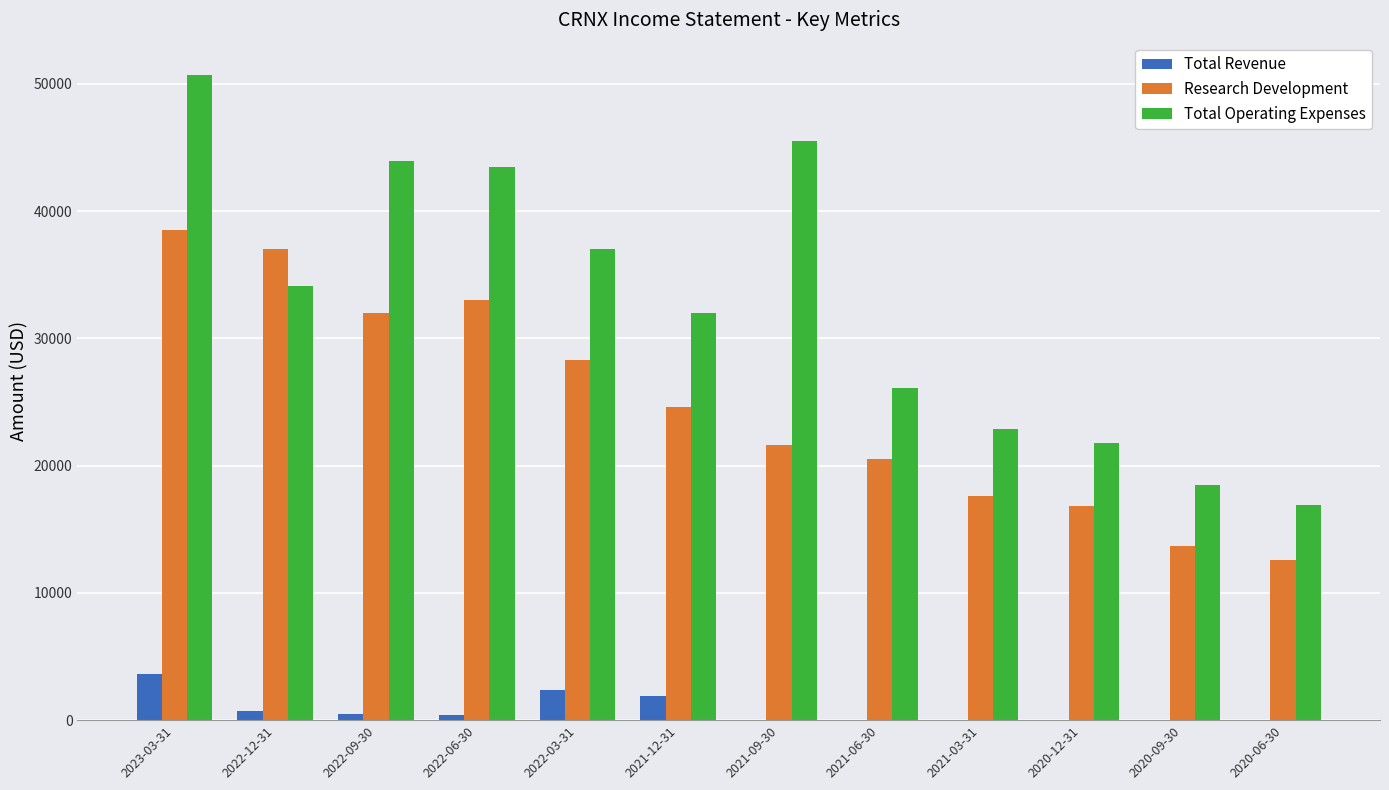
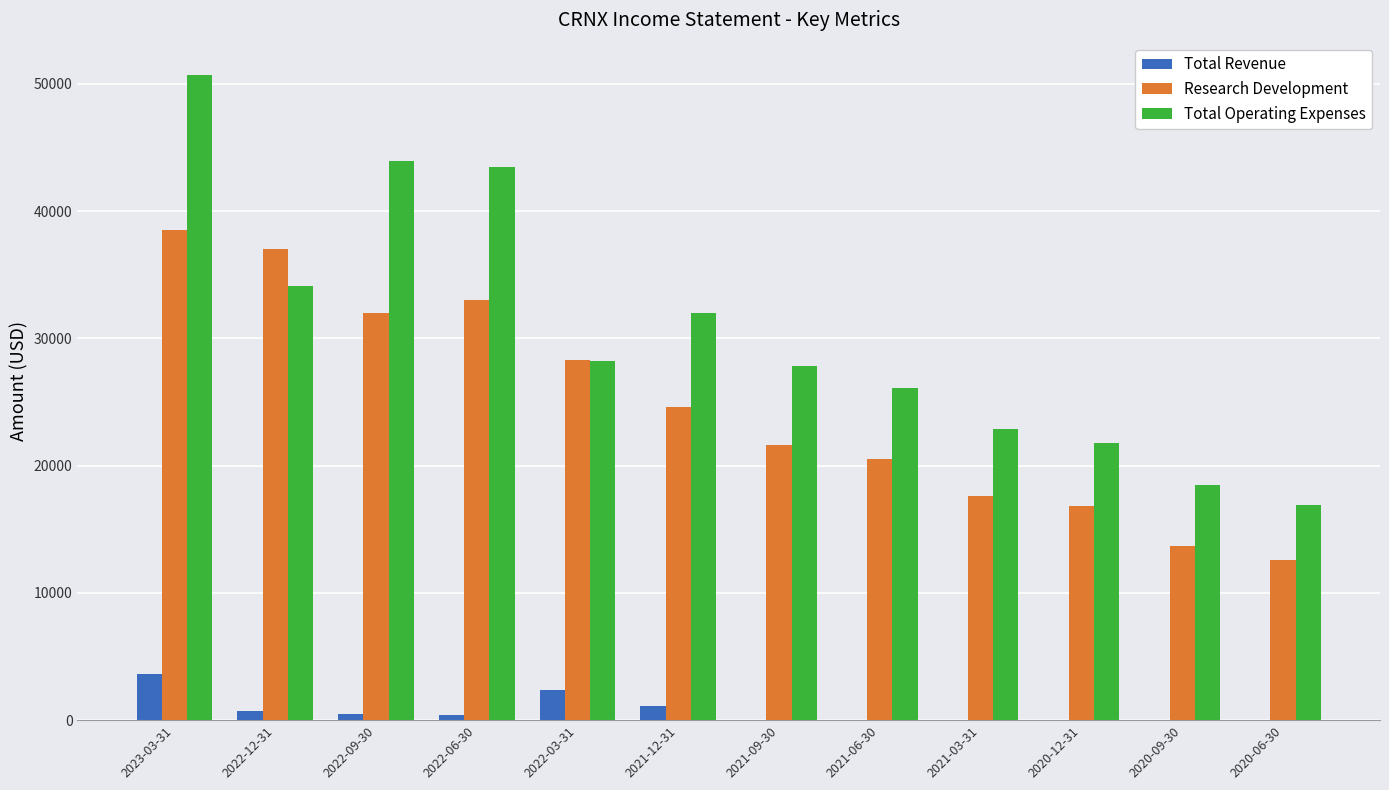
Total Operating Expenses, 2022-03-31: 37000 -> 28200
Total Revenue, 2021-12-31: 1900 -> 1100
Total Operating Expenses, 2021-09-30: 45500 -> 27800
